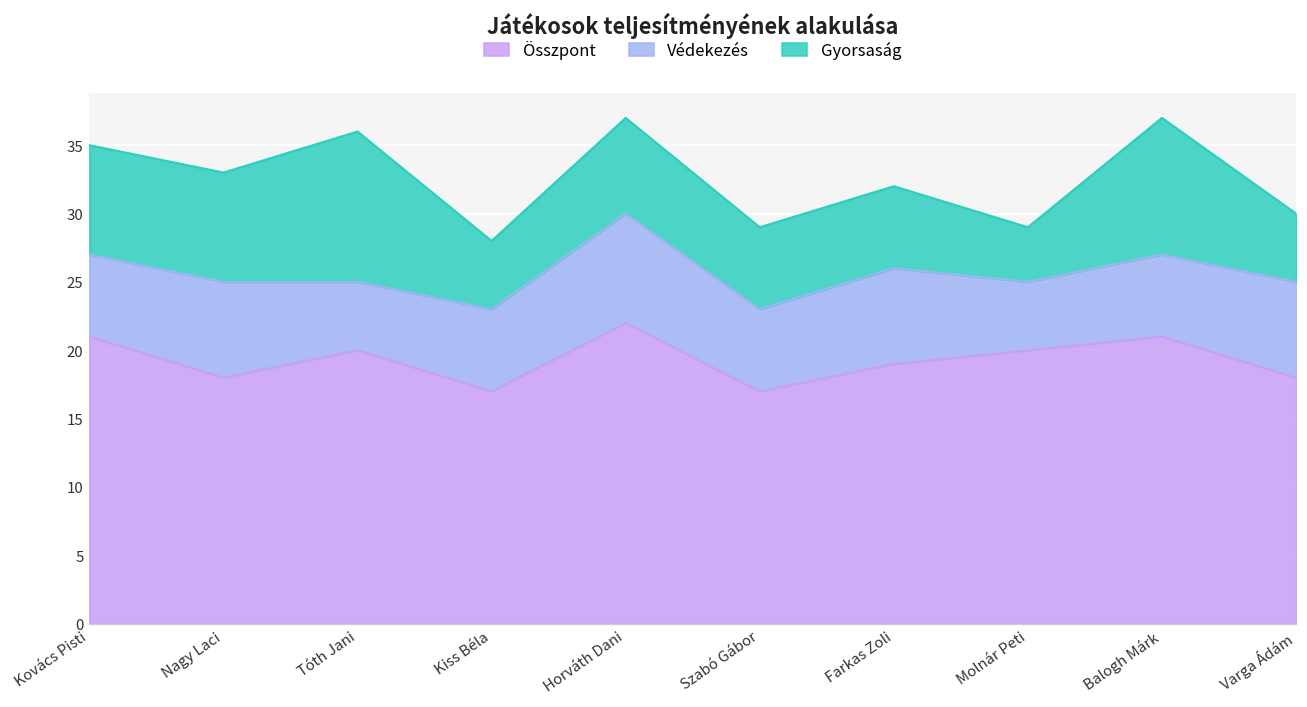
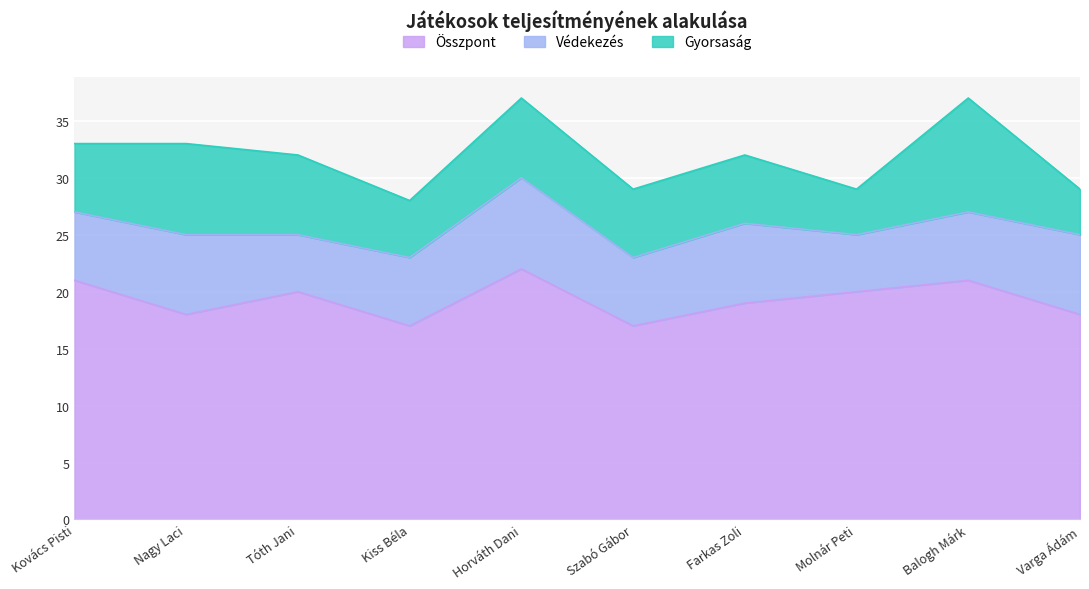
Gyorsaság, Kovács Pisti: 8 -> 6
Gyorsaság, Tóth Jani: 11 -> 7
Gyorsaság, Varga Ádám: 5 -> 4
